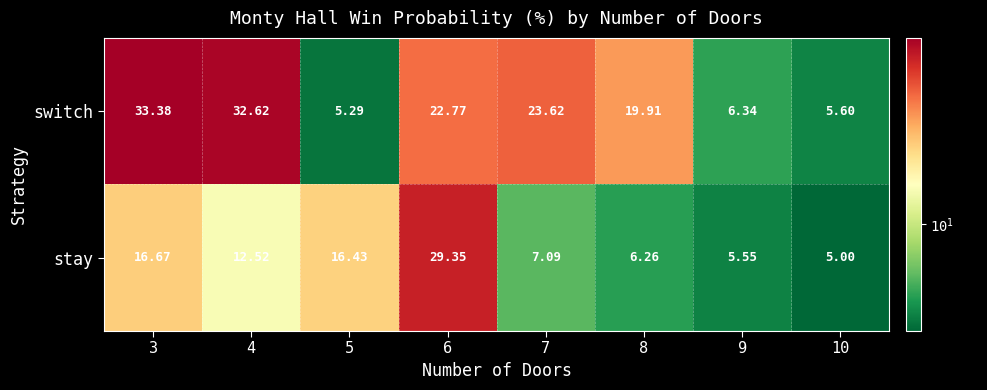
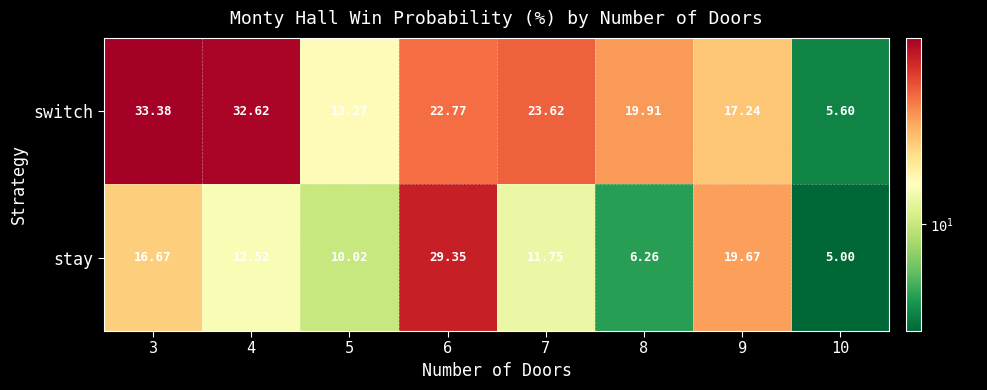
switch, 5: 5.29 -> 13.27
switch, 9: 6.34 -> 17.24
stay, 5: 16.43 -> 10.02
stay, 7: 7.09 -> 11.75
stay, 9: 5.55 -> 19.67
